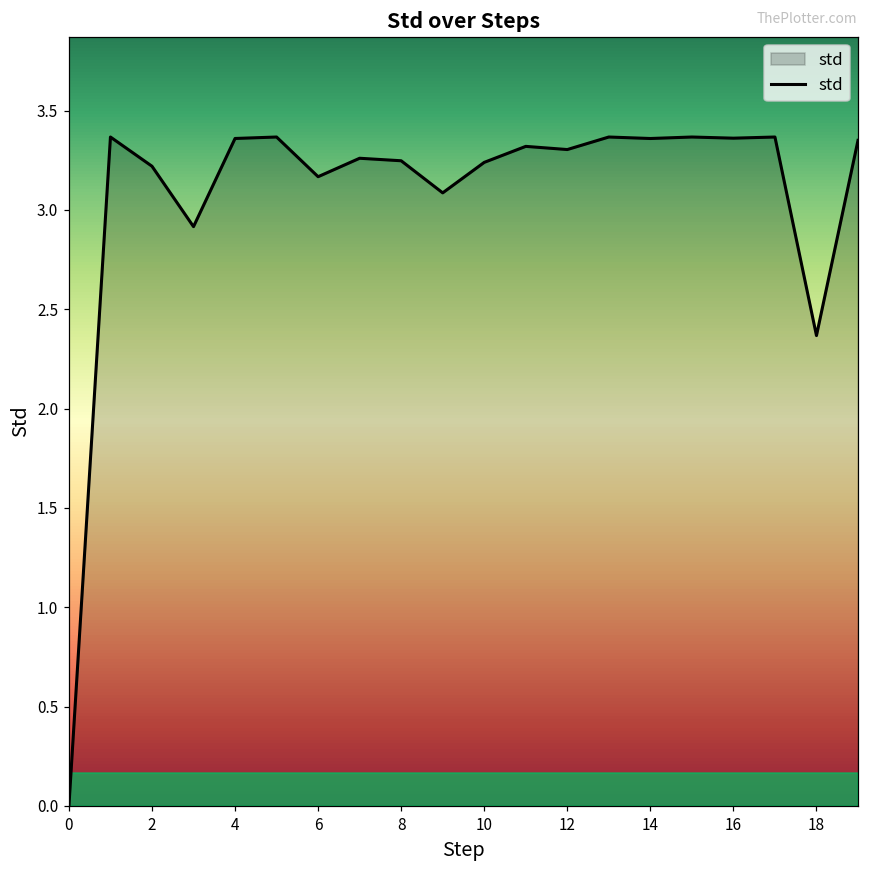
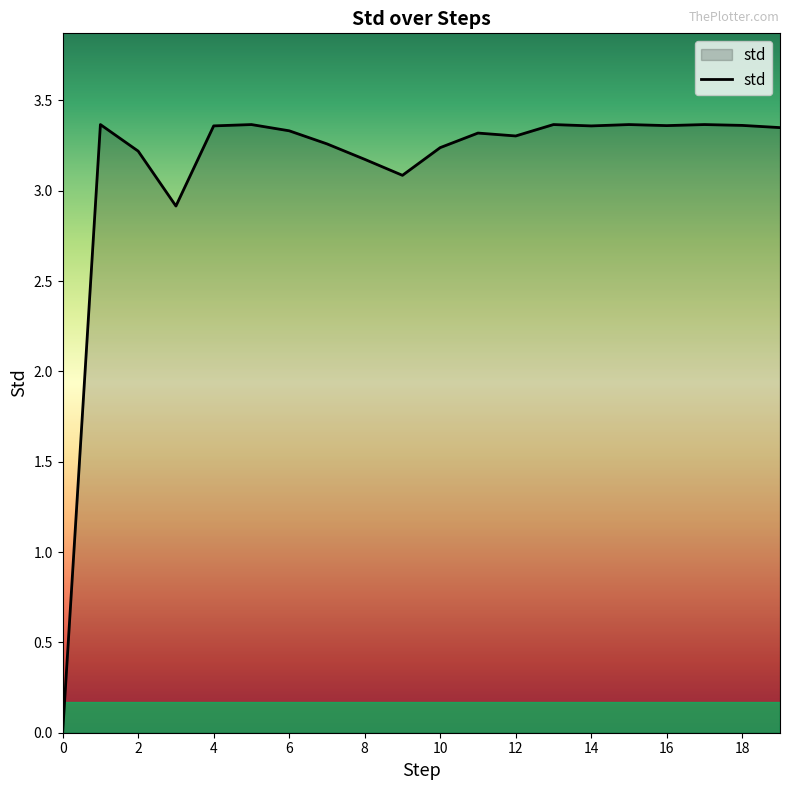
6: 3.17 -> 3.33
8: 3.25 -> 3.17
18: 2.37 -> 3.36
